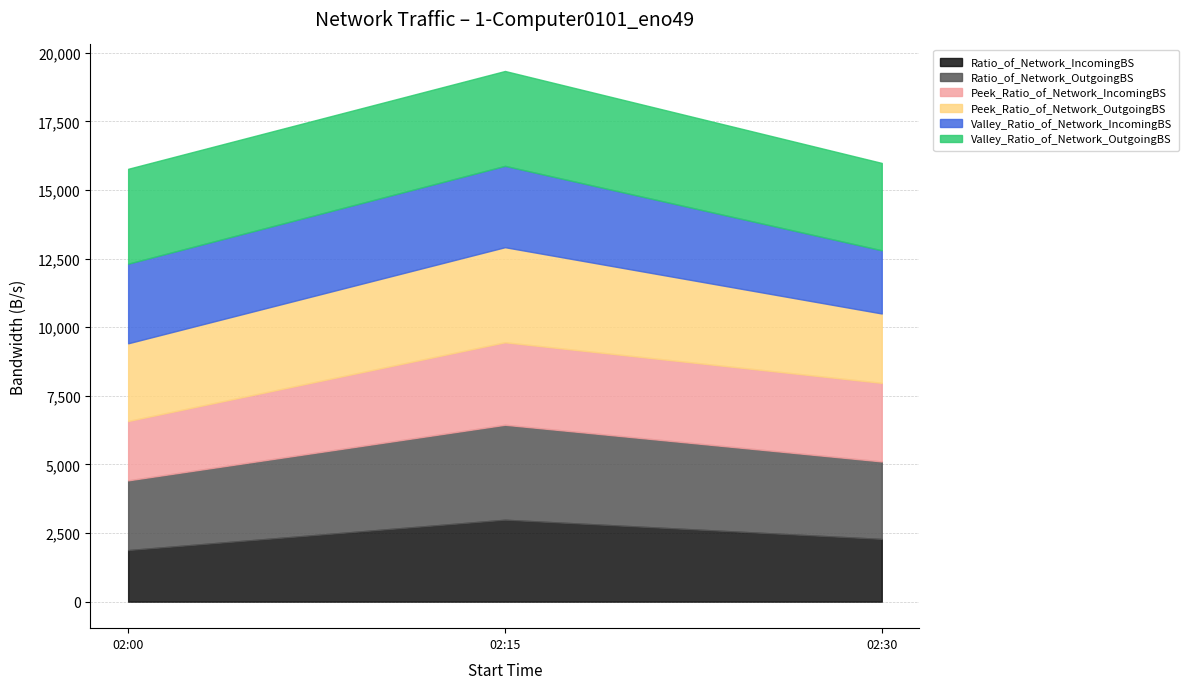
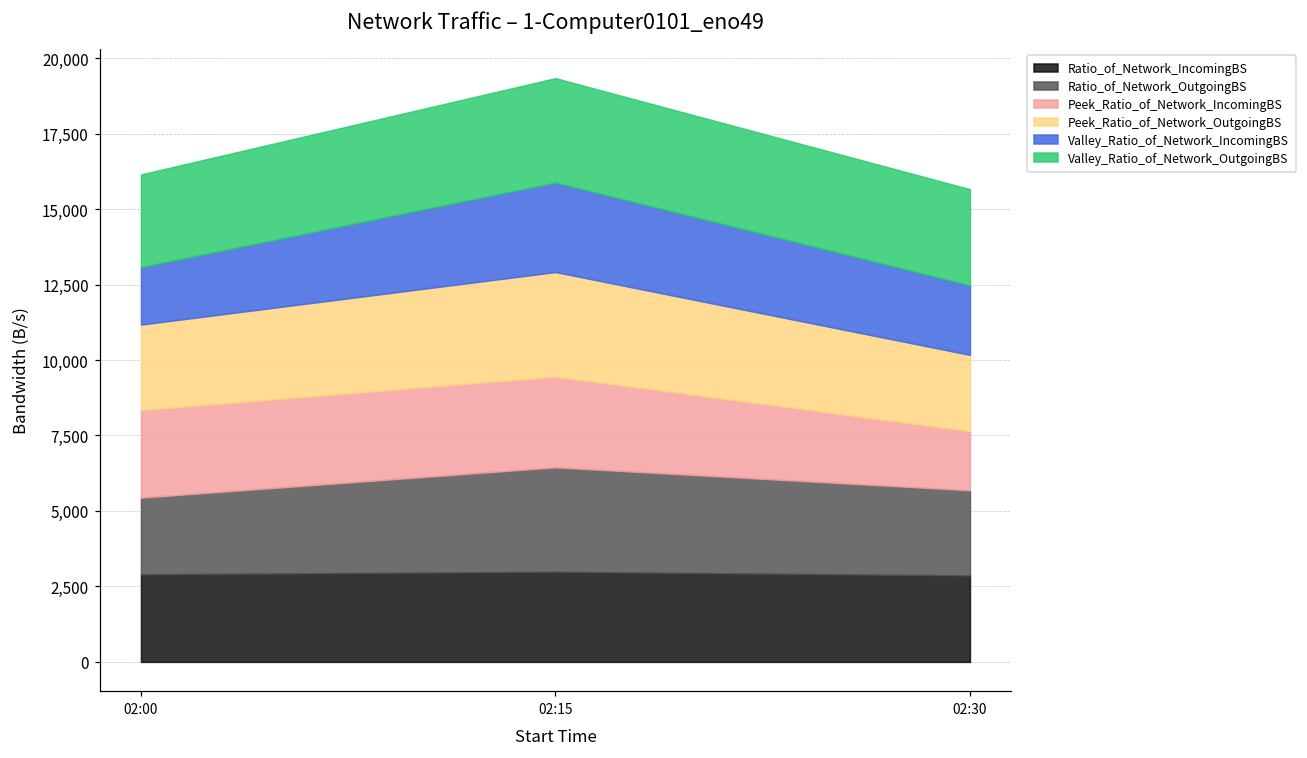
Ratio_of_Network_IncomingBS, 02:00: 1,900 -> 2,900
Peek_Ratio_of_Network_IncomingBS, 02:00: 2,200 -> 2,900
Valley_Ratio_of_Network_IncomingBS, 02:00: 2,900 -> 1,900
Valley_Ratio_of_Network_OutgoingBS, 02:00: 3,500 -> 3,100
Ratio_of_Network_IncomingBS, 02:30: 2,300 -> 2,900
Peek_Ratio_of_Network_IncomingBS, 02:30: 2,900 -> 2,000
